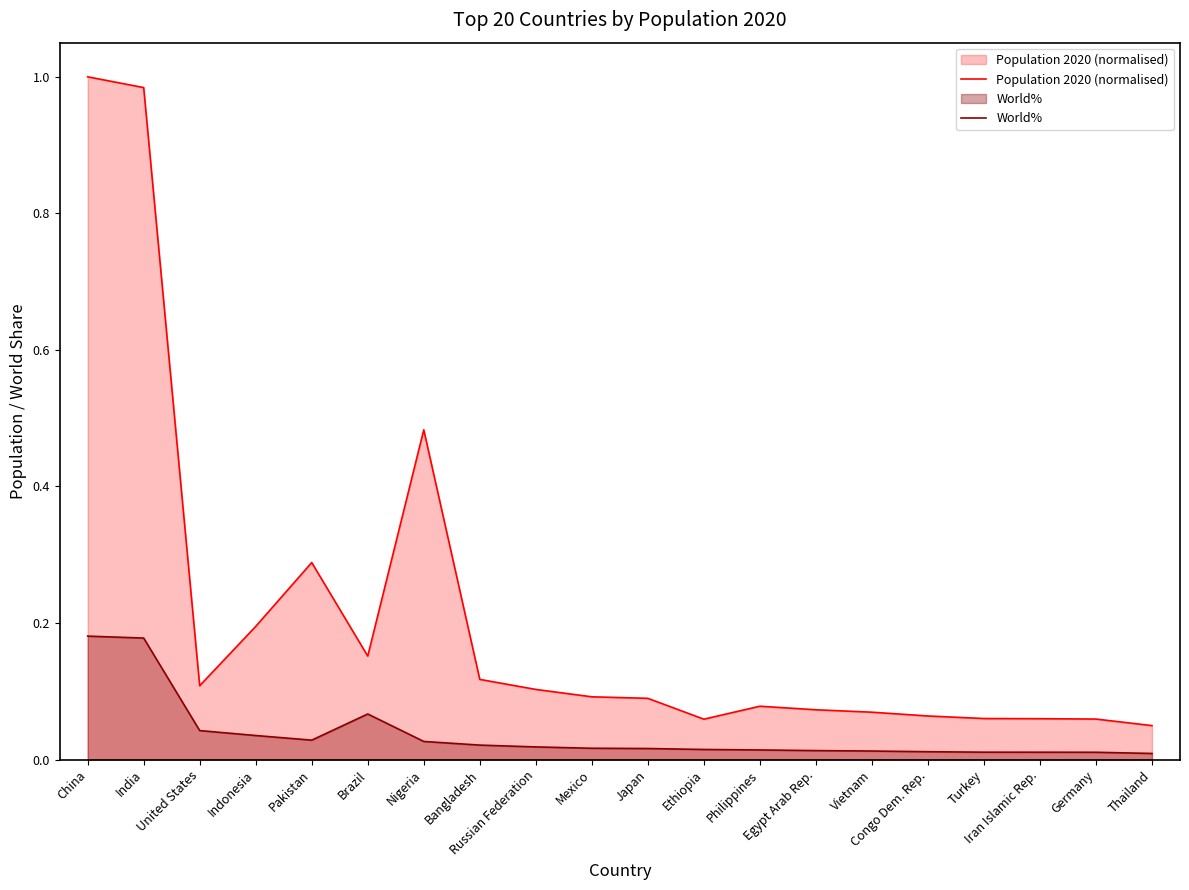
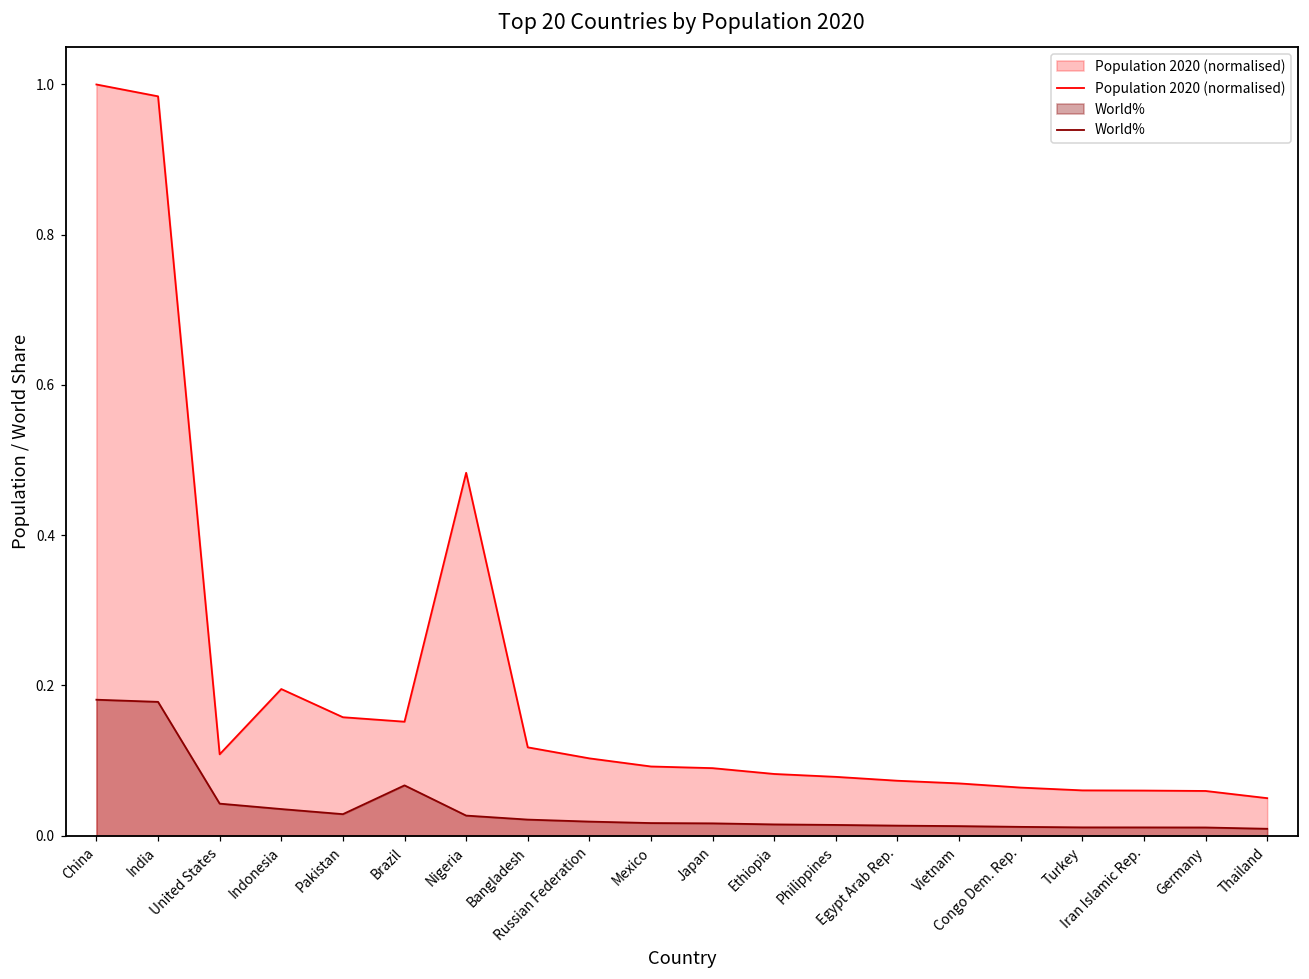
Population 2020 (normalised), Pakistan: 0.29 -> 0.16
Population 2020 (normalised), Ethiopia: 0.06 -> 0.08
